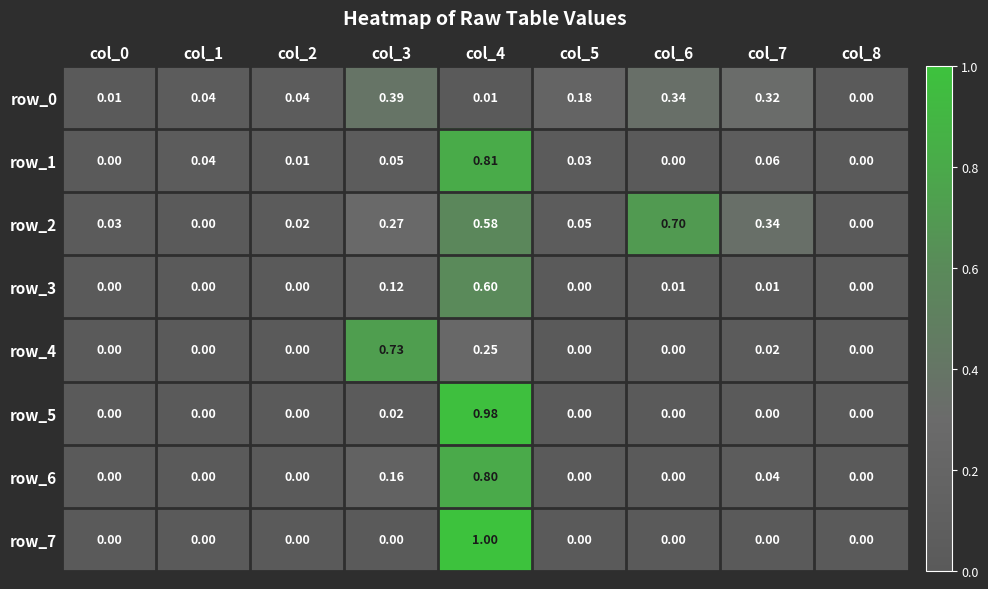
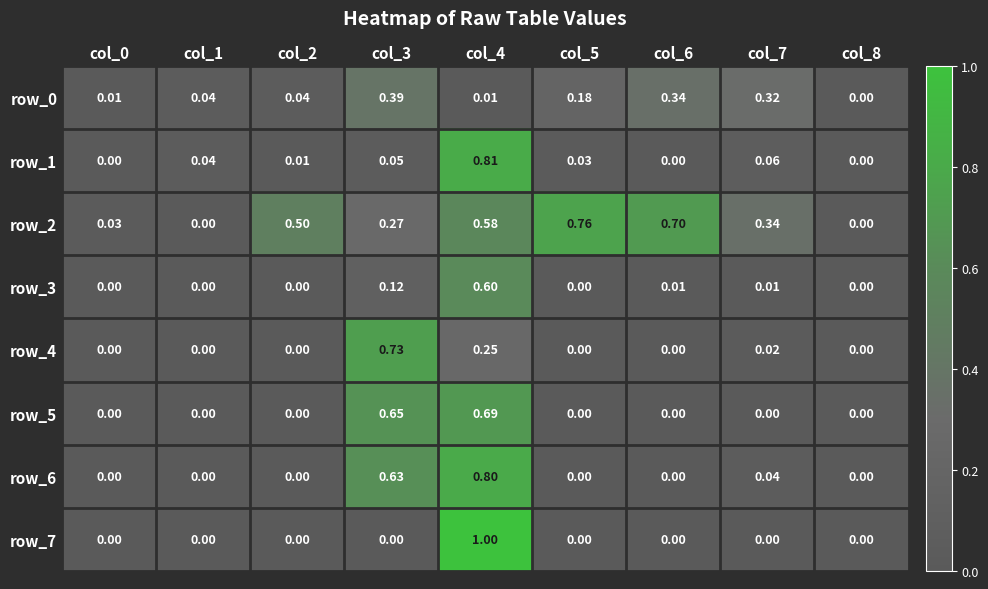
row_2, col_2: 0.02 -> 0.50
row_2, col_5: 0.05 -> 0.76
row_5, col_3: 0.02 -> 0.65
row_5, col_4: 0.98 -> 0.69
row_6, col_3: 0.16 -> 0.63
